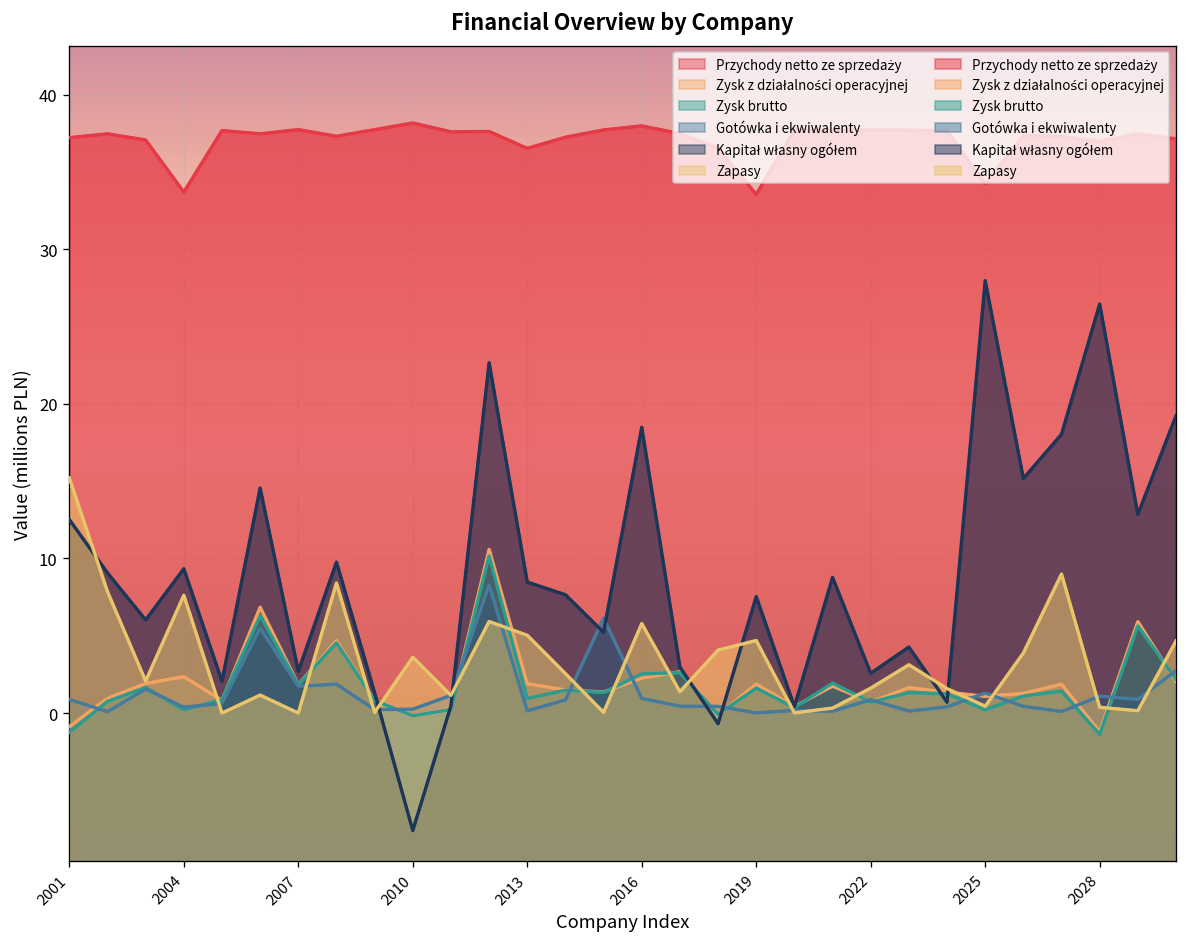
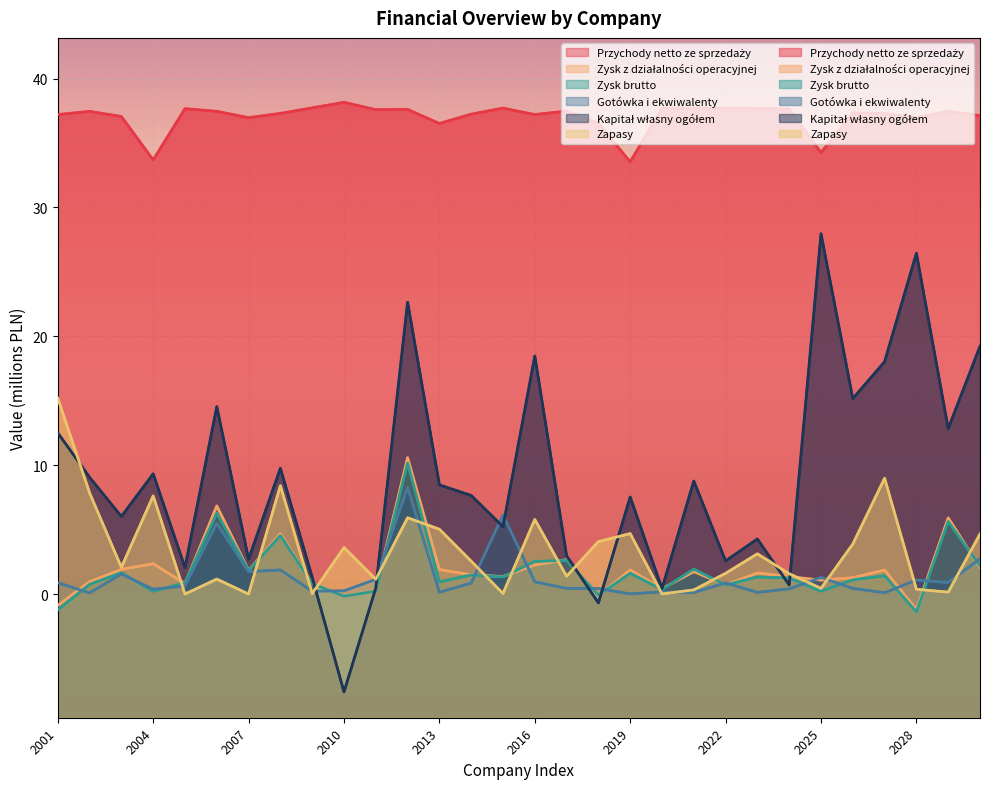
Przychody netto ze sprzedaży, 2007: 37.7 -> 37.0
Przychody netto ze sprzedaży, 2016: 38.0 -> 37.2
